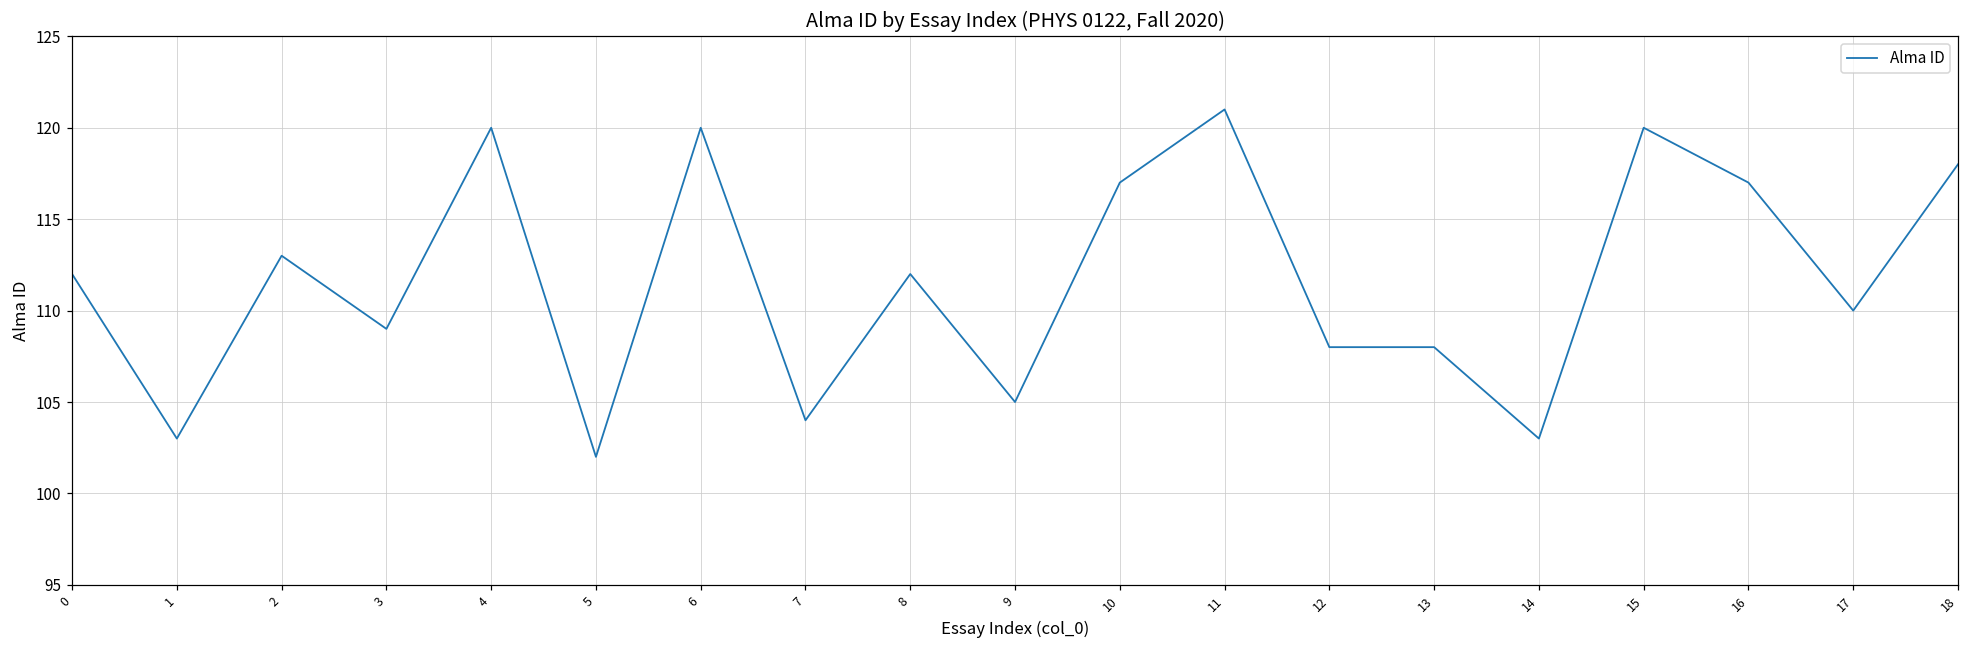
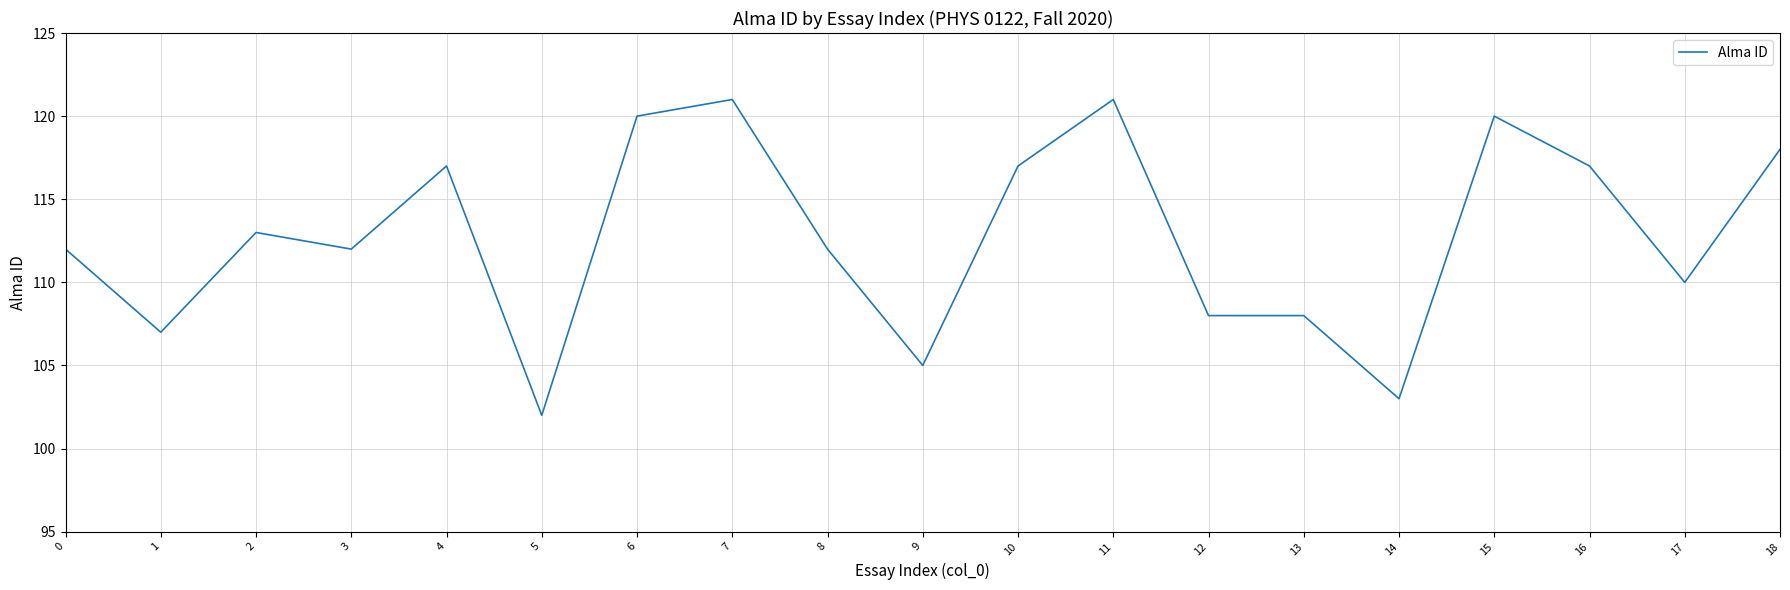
1: 103 -> 107
3: 109 -> 112
4: 120 -> 117
7: 104 -> 121
